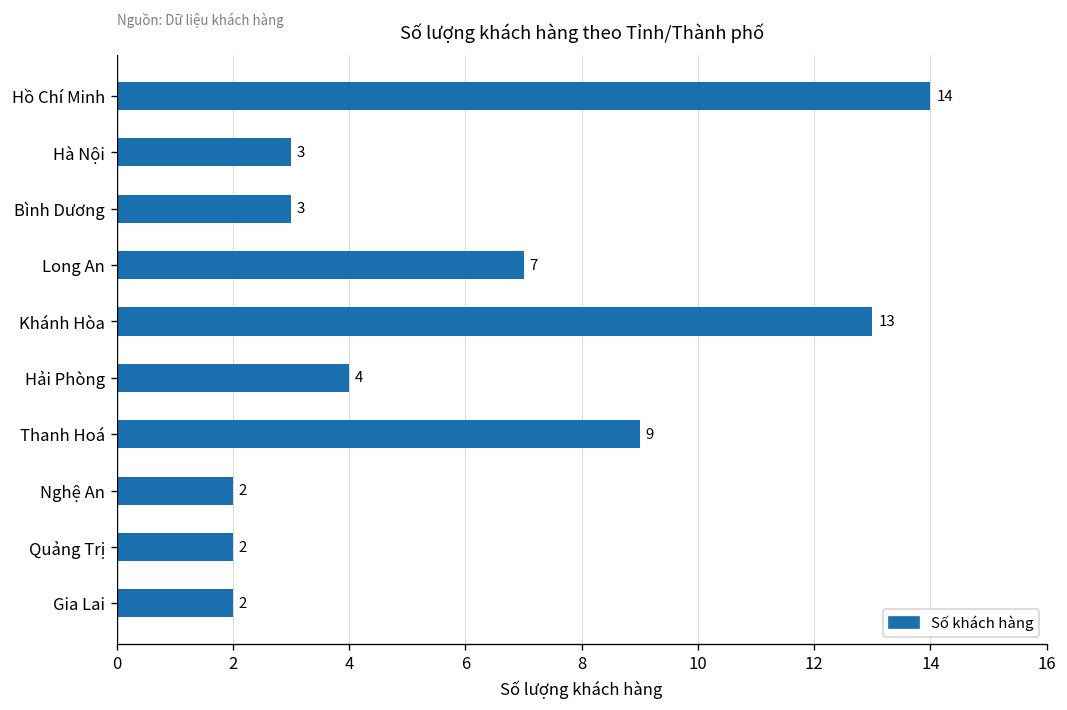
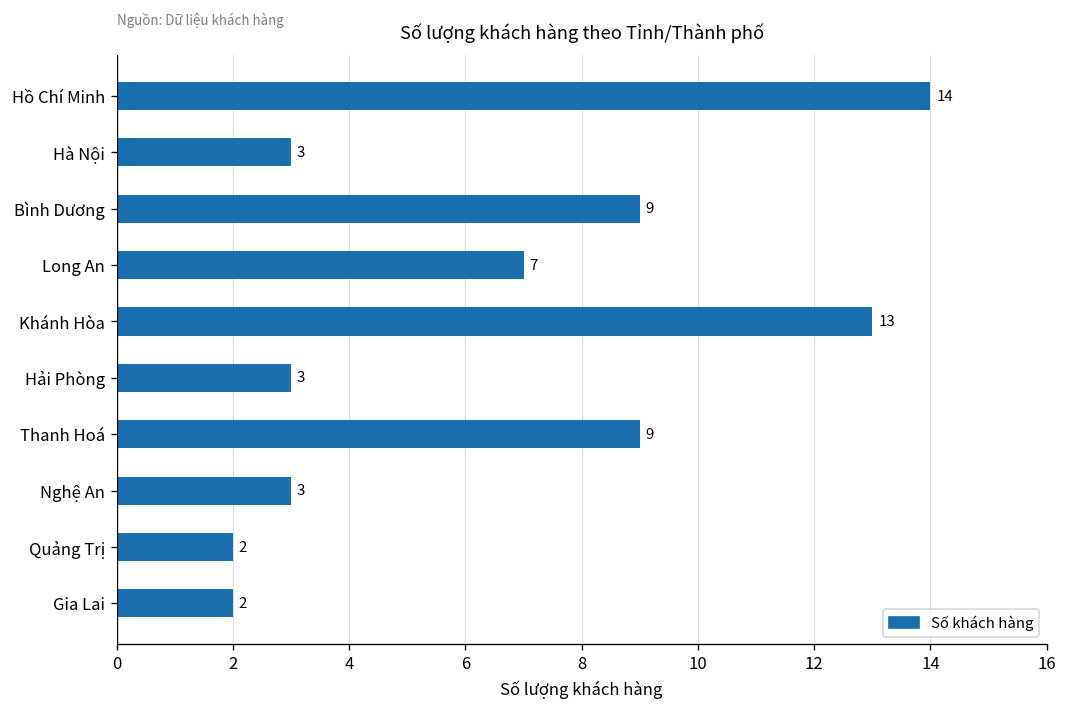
Bình Dương: 3 -> 9
Hải Phòng: 4 -> 3
Nghệ An: 2 -> 3
